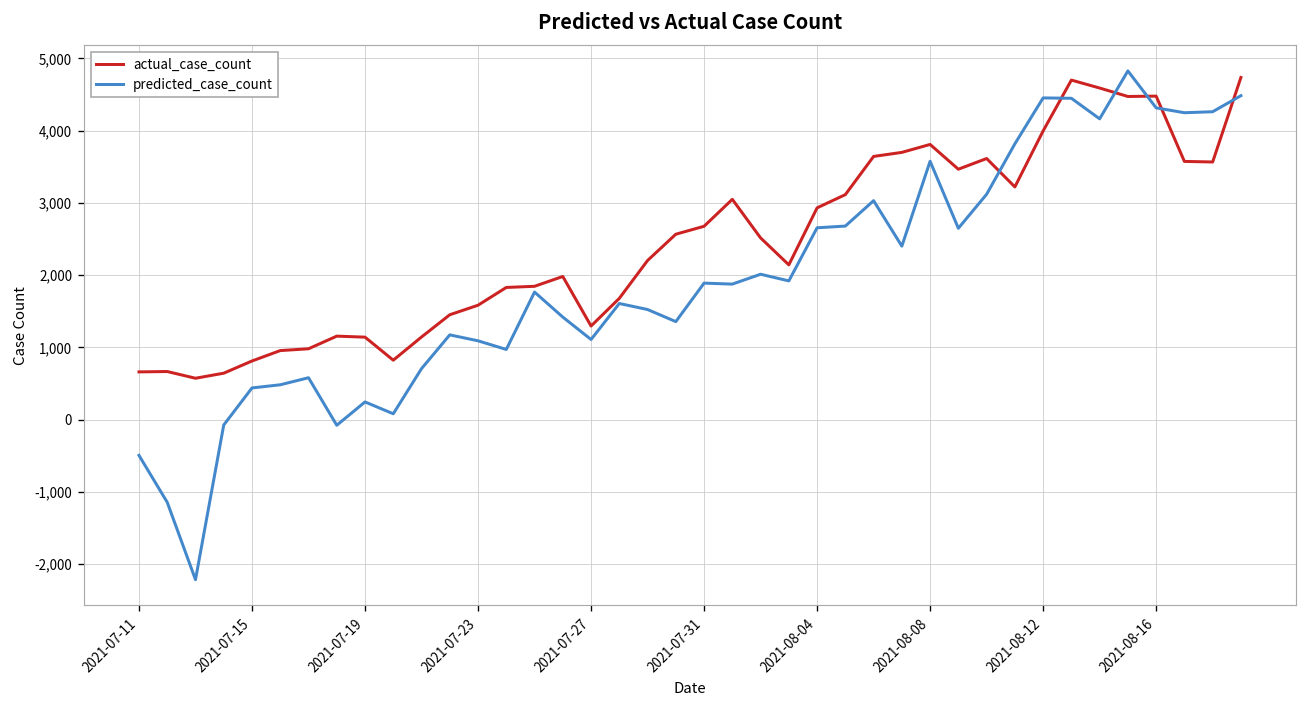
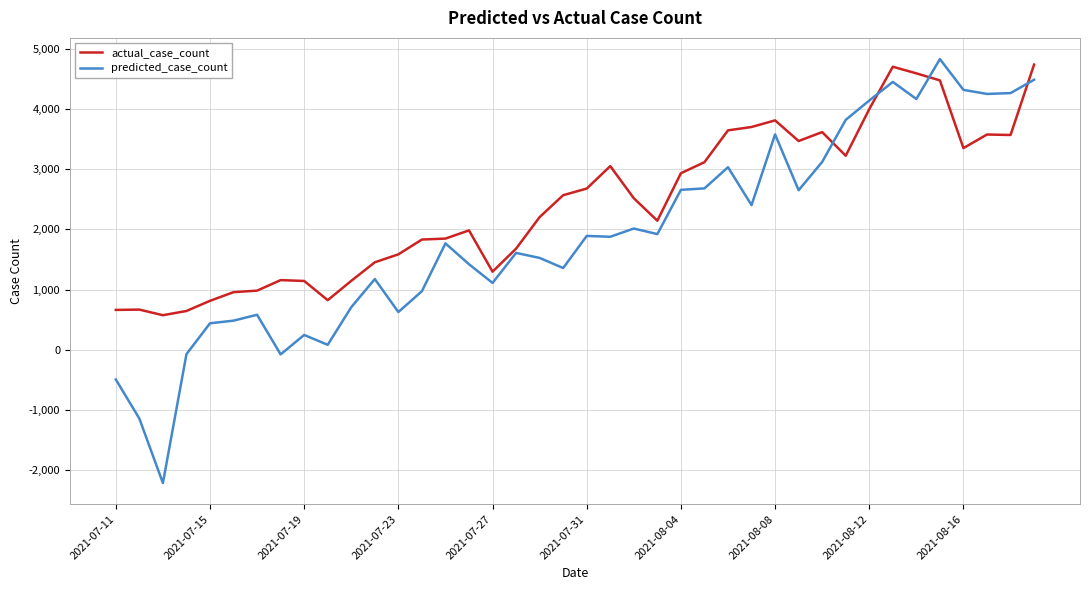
predicted_case_count, 2021-07-23: 1,100 -> 600
predicted_case_count, 2021-08-12: 4,500 -> 4,100
actual_case_count, 2021-08-16: 4,500 -> 3,300
